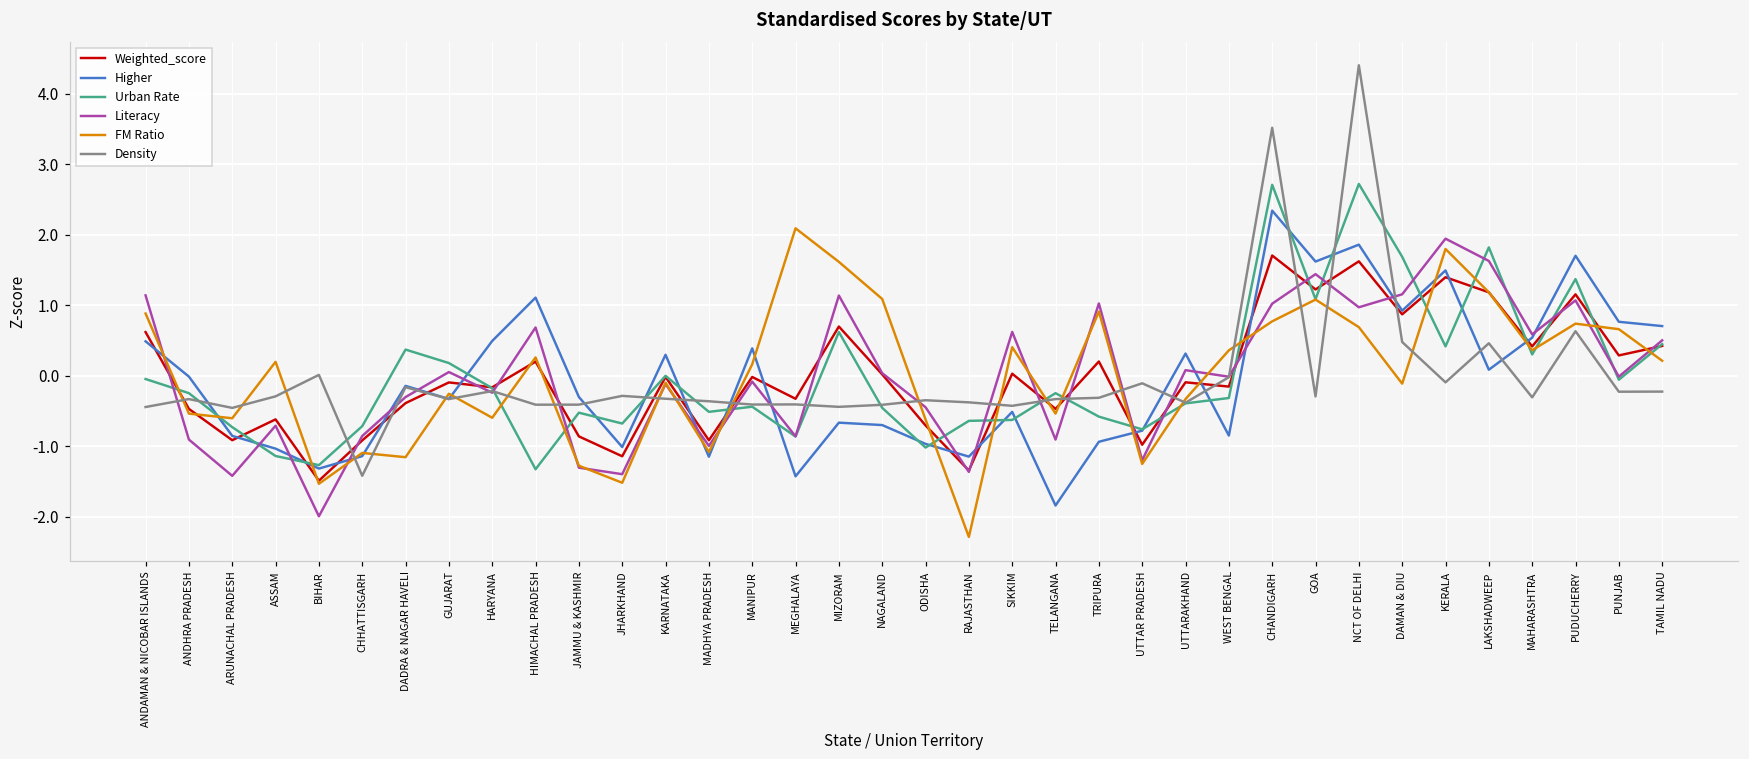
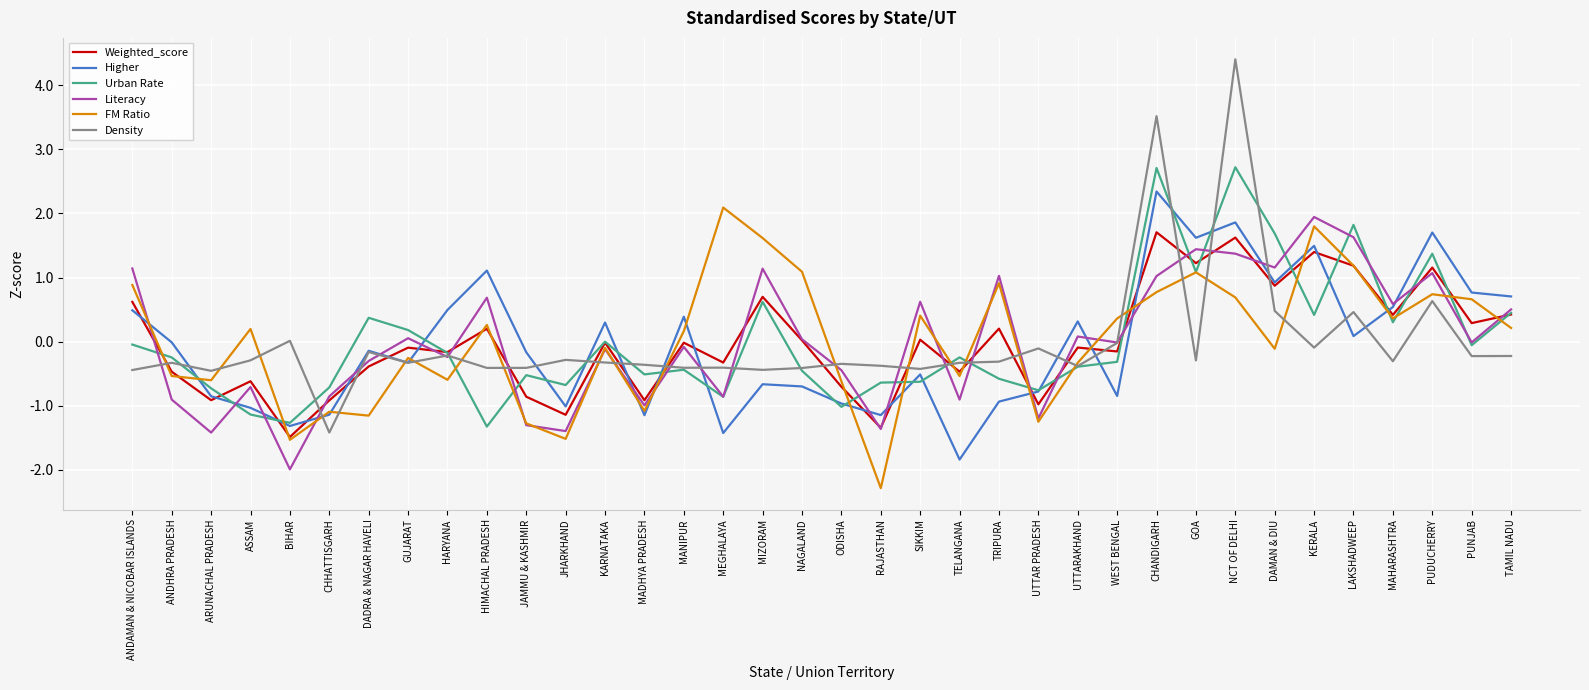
Higher, JAMMU & KASHMIR: -0.3 -> -0.2
Literacy, NCT OF DELHI: 1.0 -> 1.4
